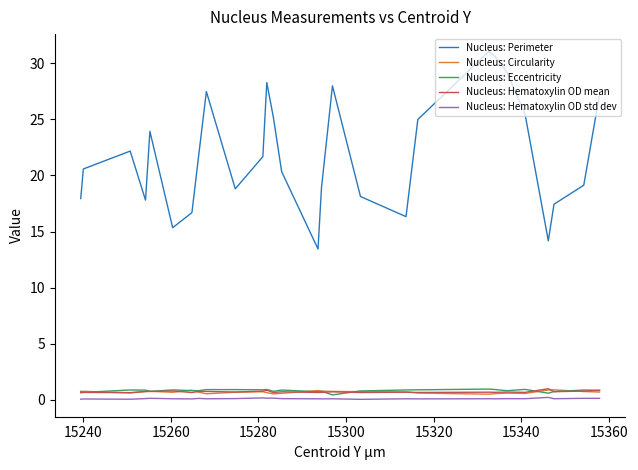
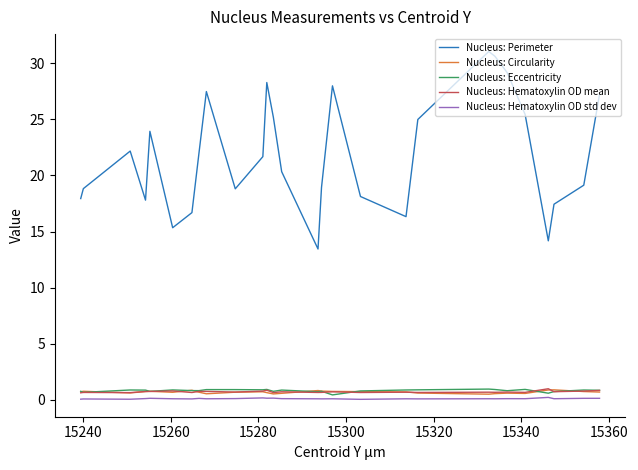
Nucleus: Perimeter, 15240: 20.6 -> 18.8
